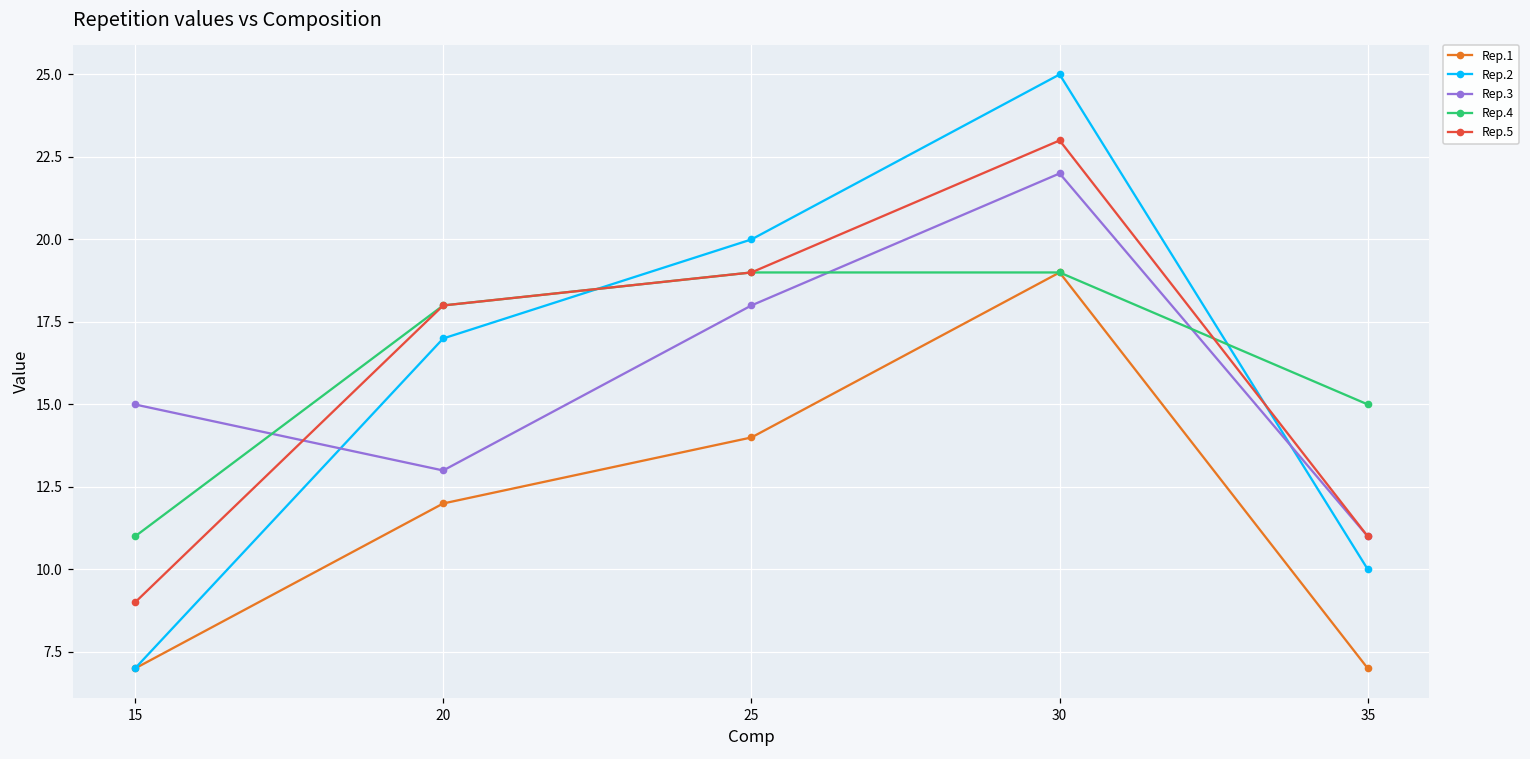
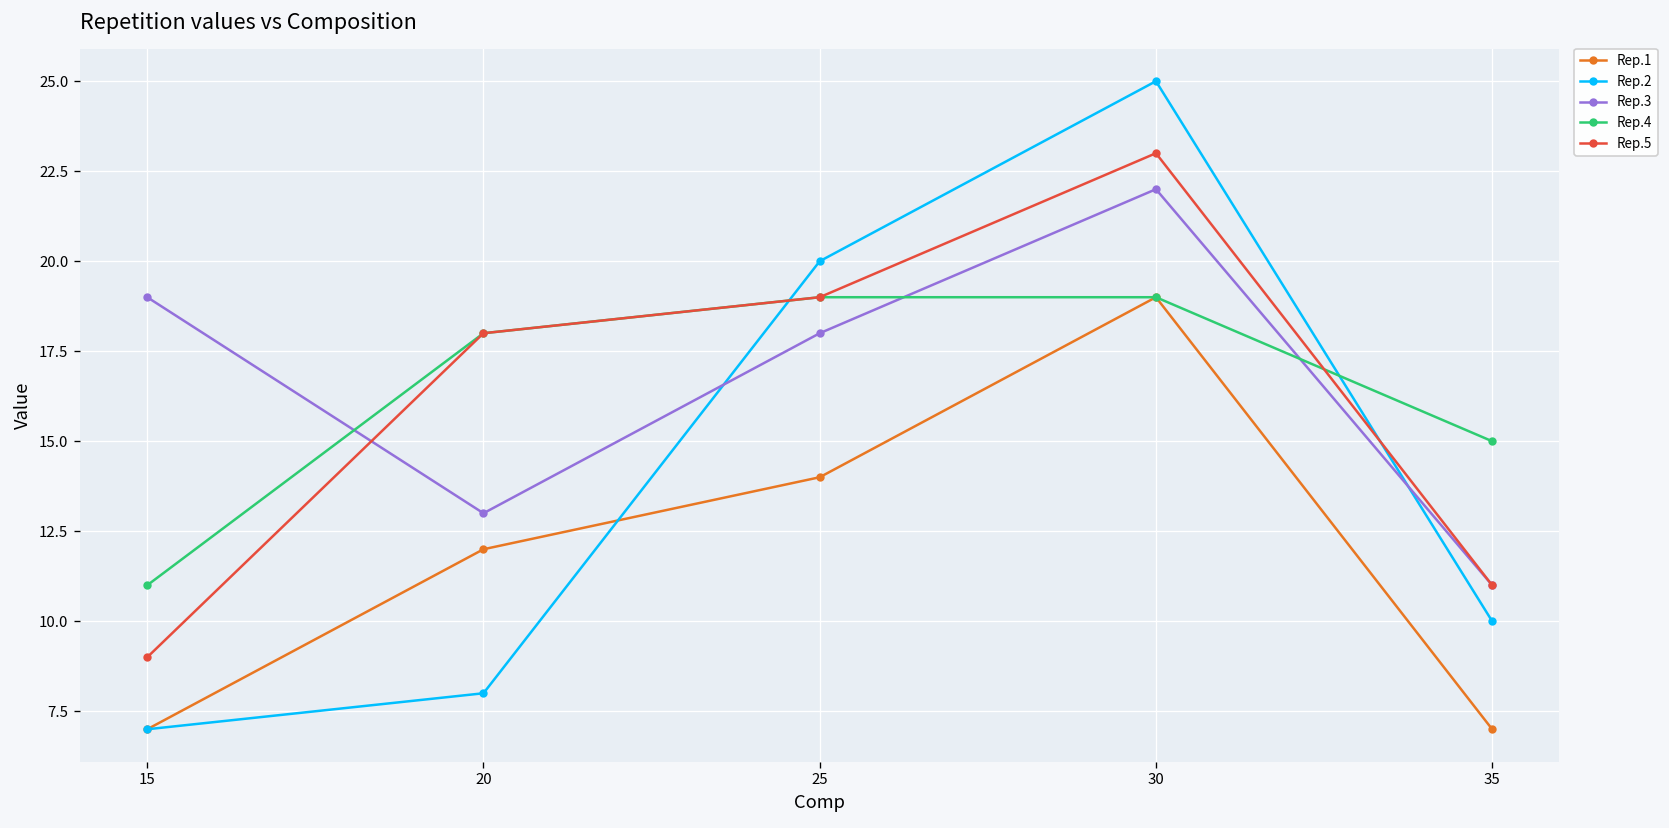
Rep.3, 15: 15 -> 19
Rep.2, 20: 17 -> 8
